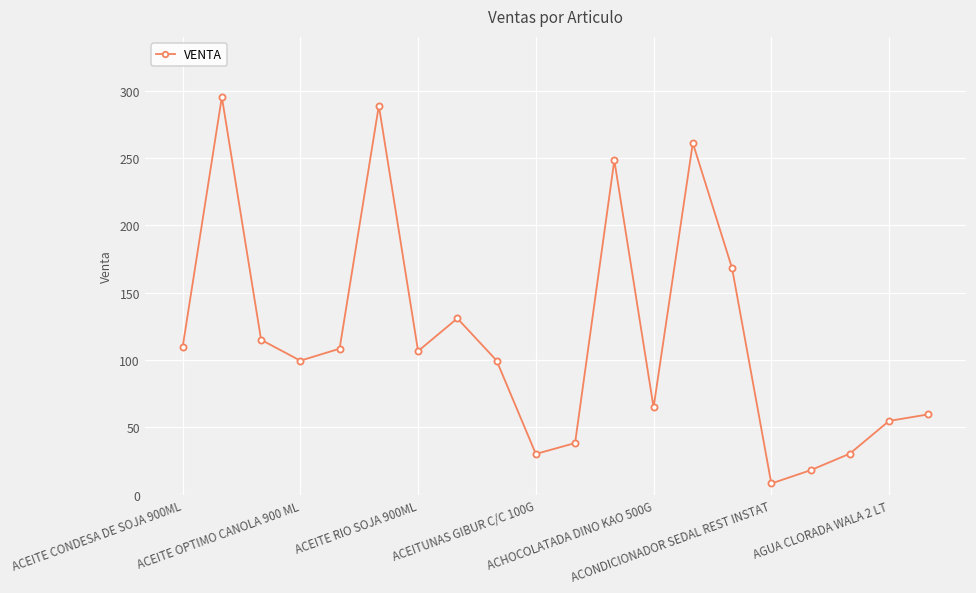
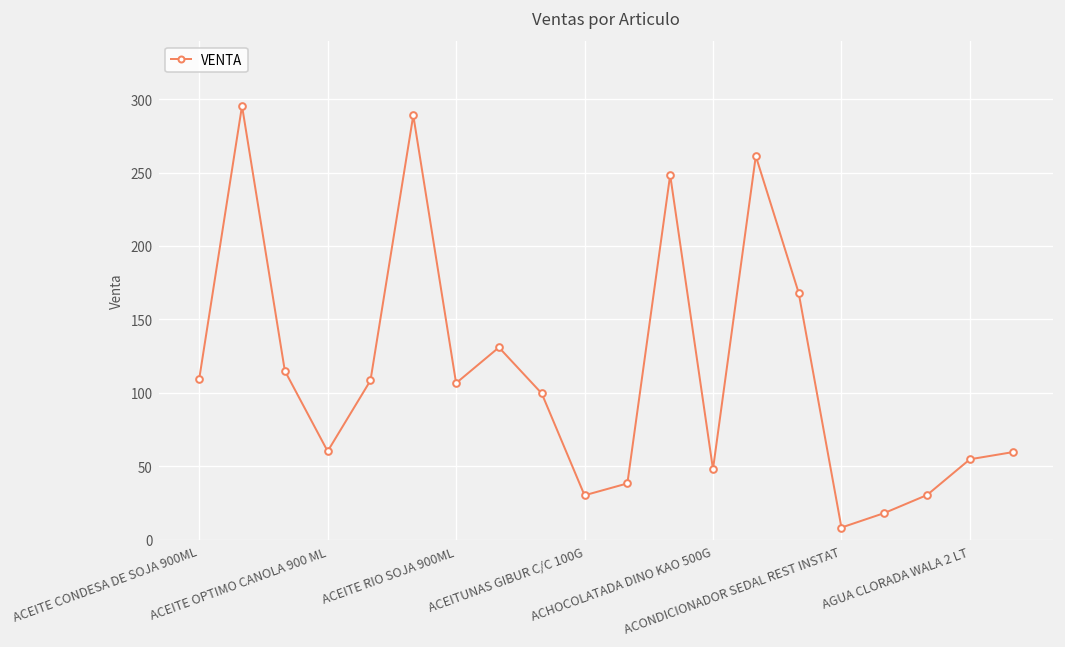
ACEITE OPTIMO CANOLA 900 ML: 100 -> 60
ACHOCOLATADA DINO KAO 500G: 65 -> 48
